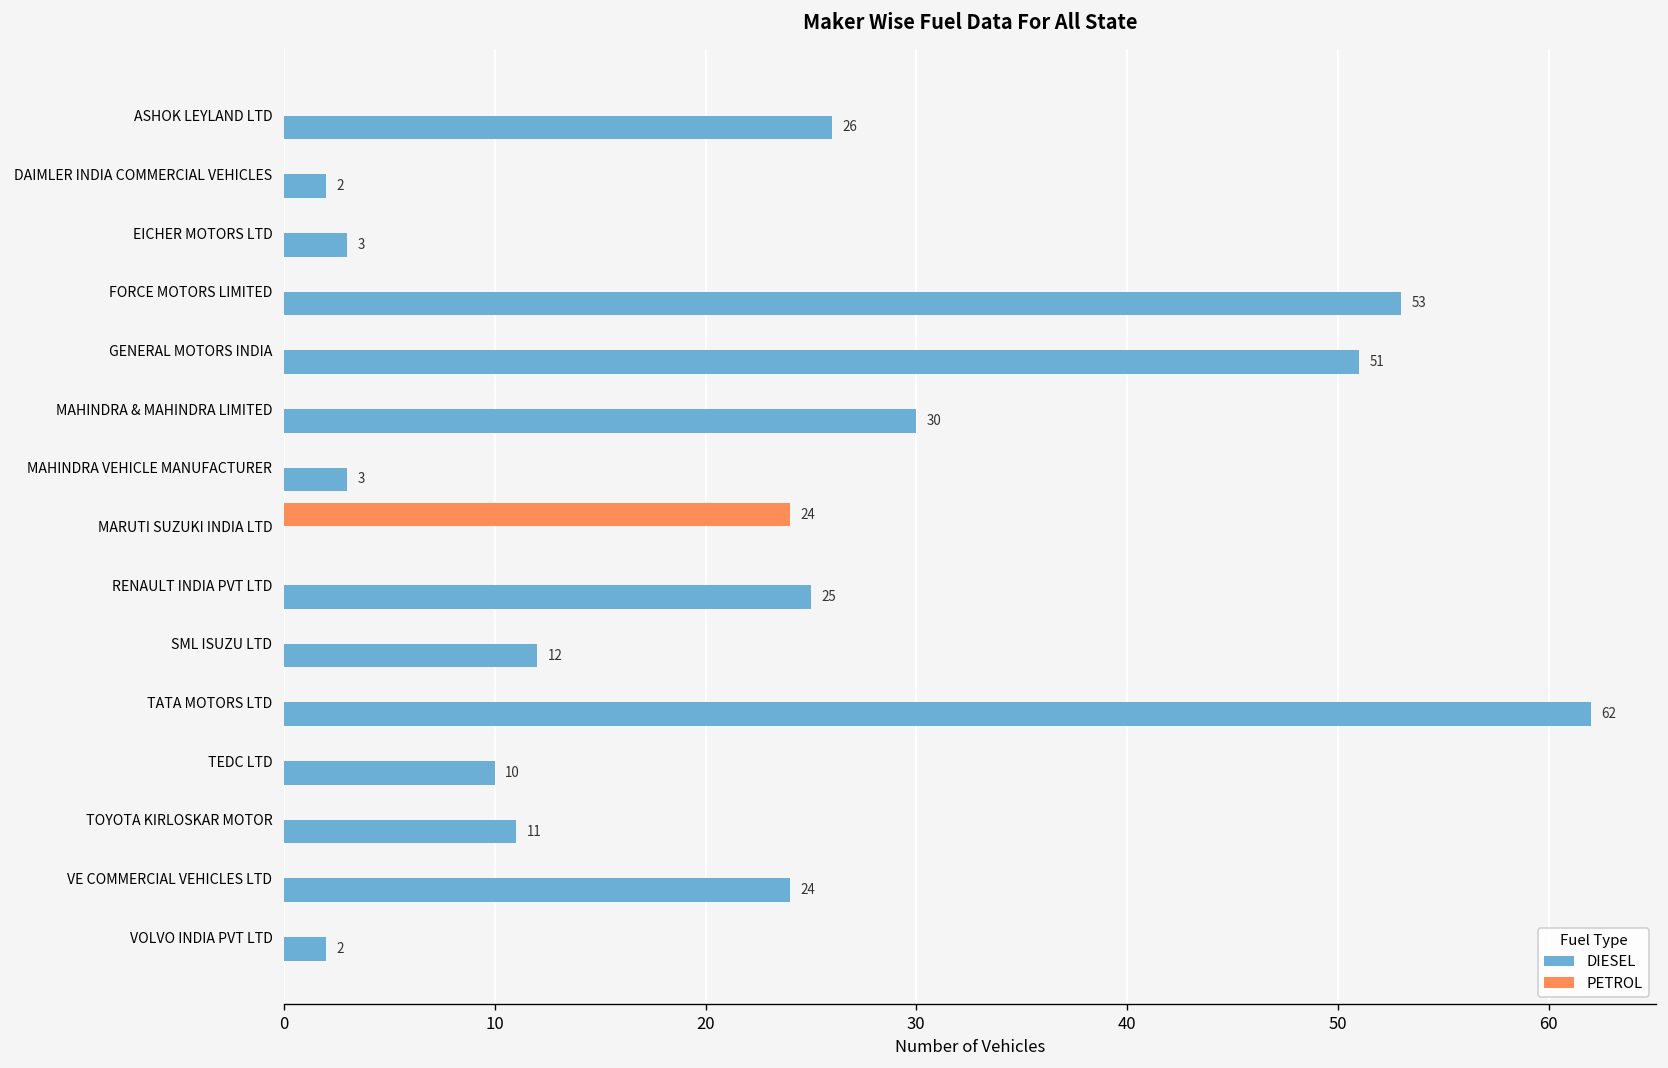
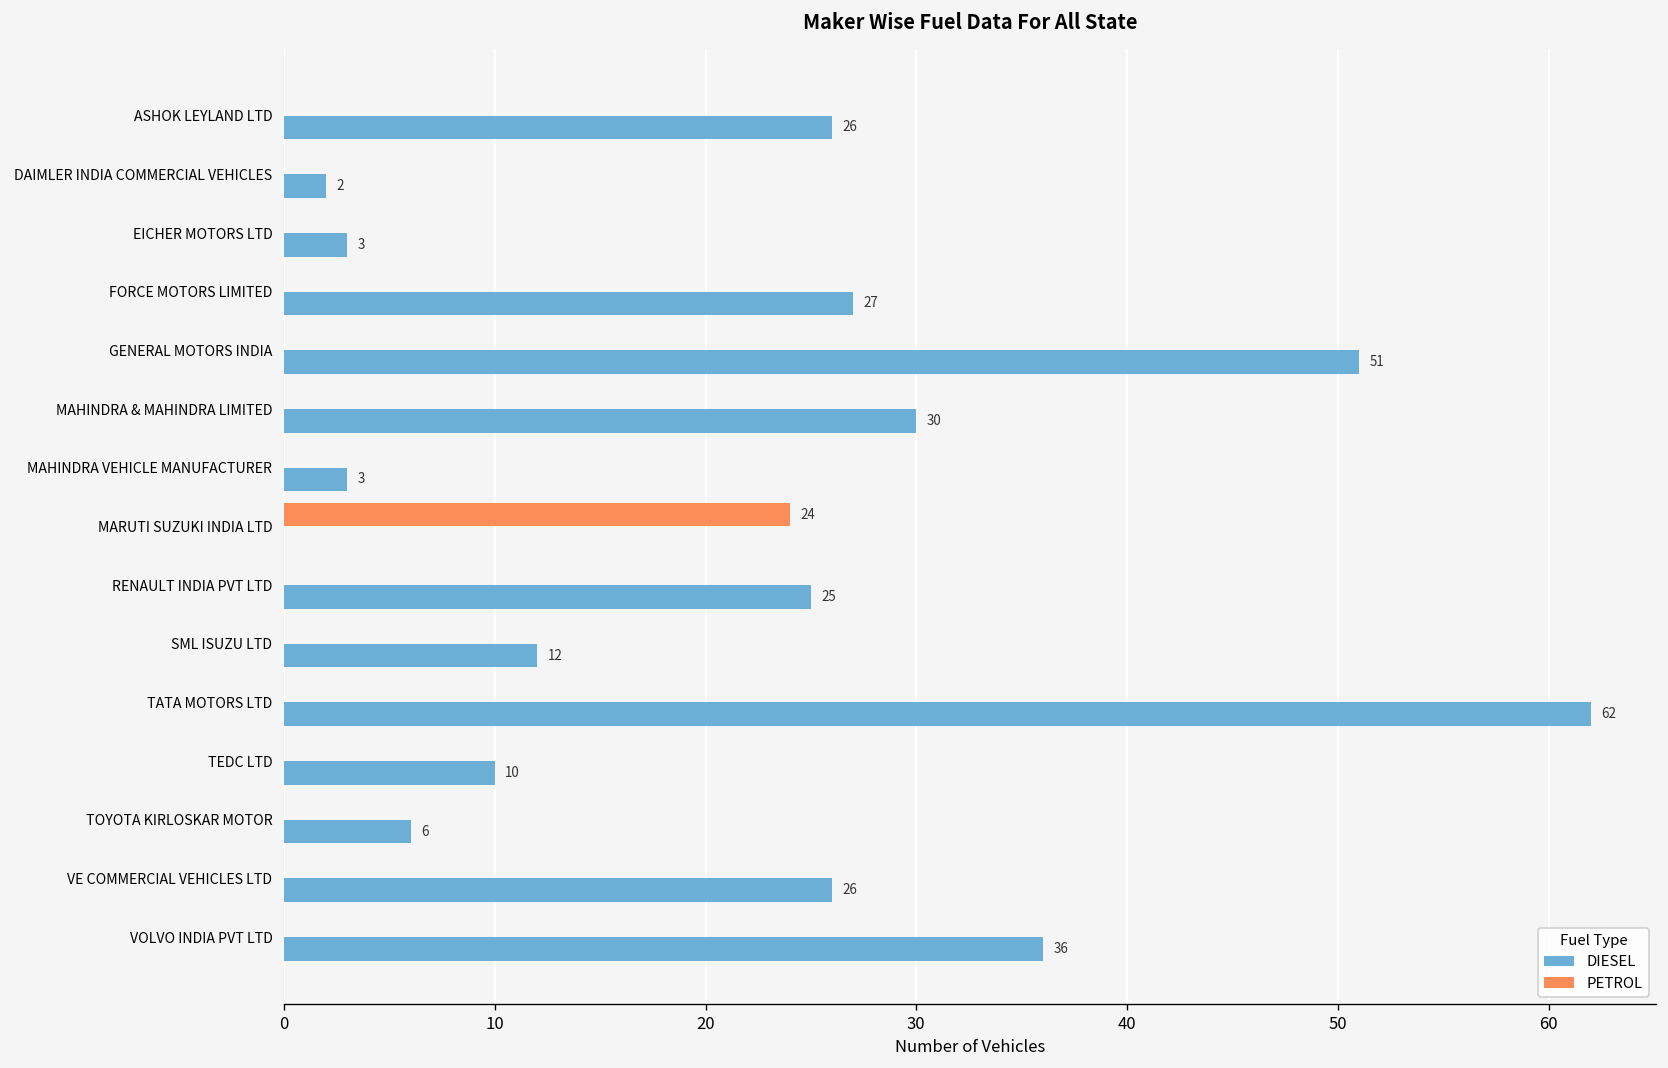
DIESEL, FORCE MOTORS LIMITED: 53 -> 27
DIESEL, TOYOTA KIRLOSKAR MOTOR: 11 -> 6
DIESEL, VE COMMERCIAL VEHICLES LTD: 24 -> 26
DIESEL, VOLVO INDIA PVT LTD: 2 -> 36
